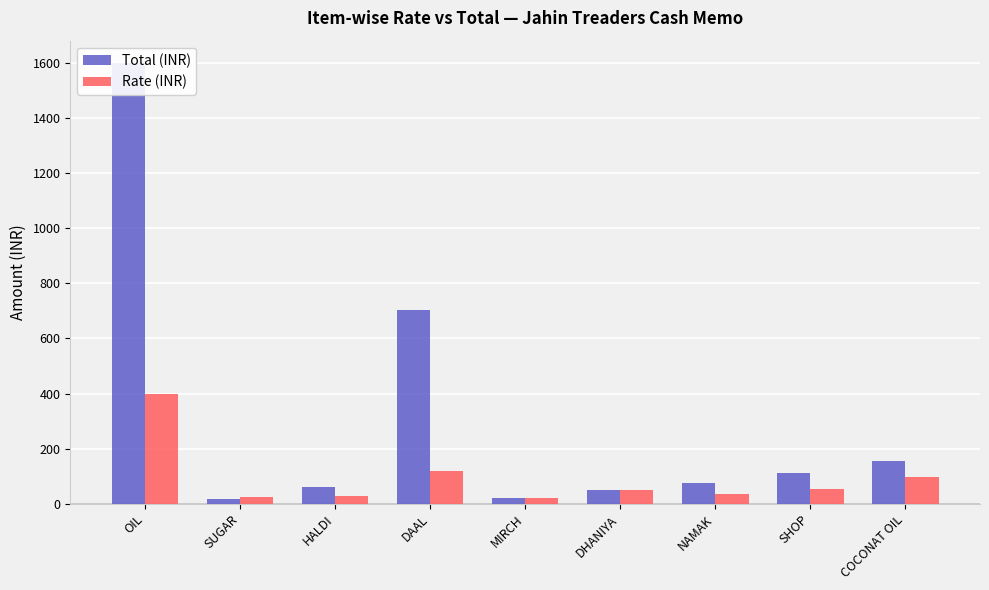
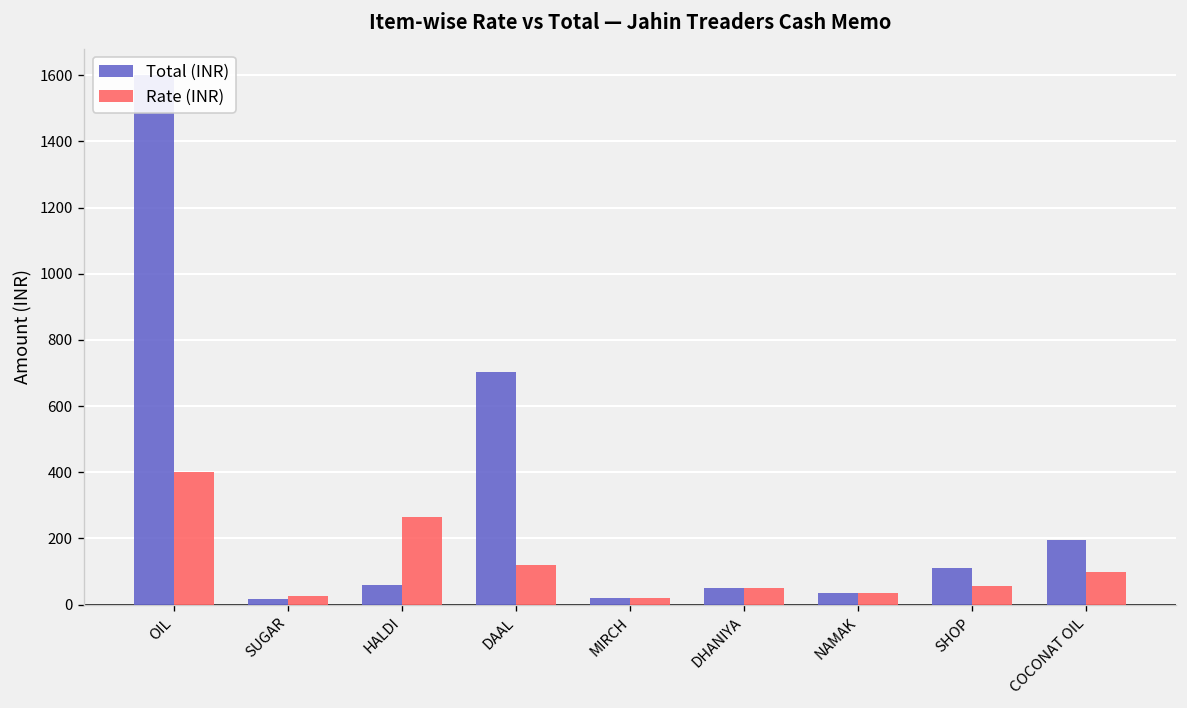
Rate (INR), HALDI: 30 -> 270
Total (INR), NAMAK: 80 -> 40
Total (INR), COCONAT OIL: 160 -> 200
